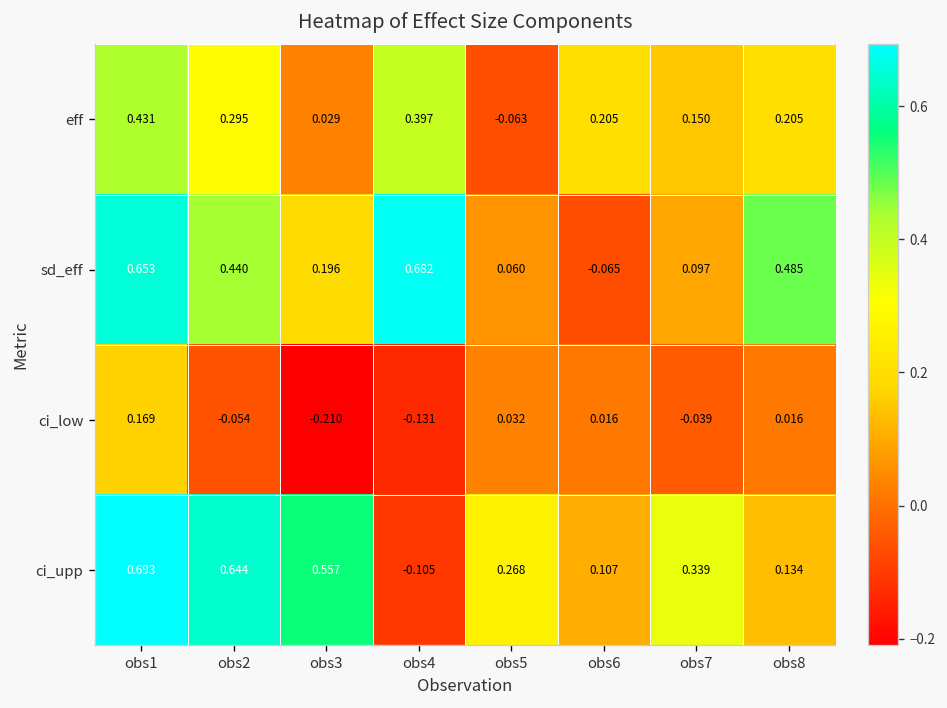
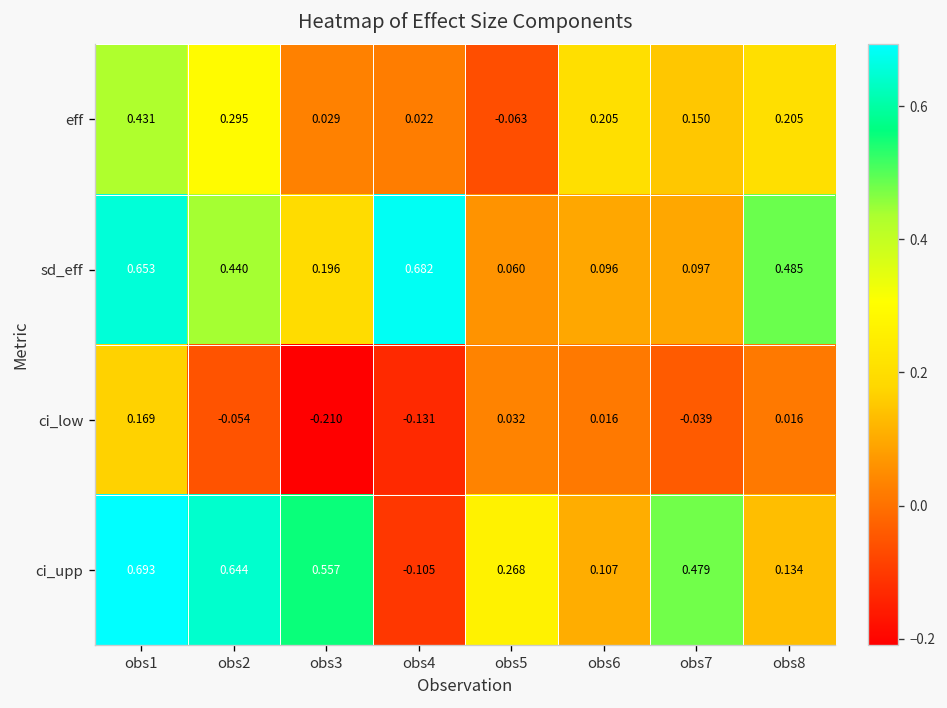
eff, obs4: 0.397 -> 0.022
sd_eff, obs6: -0.065 -> 0.096
ci_upp, obs7: 0.339 -> 0.479
